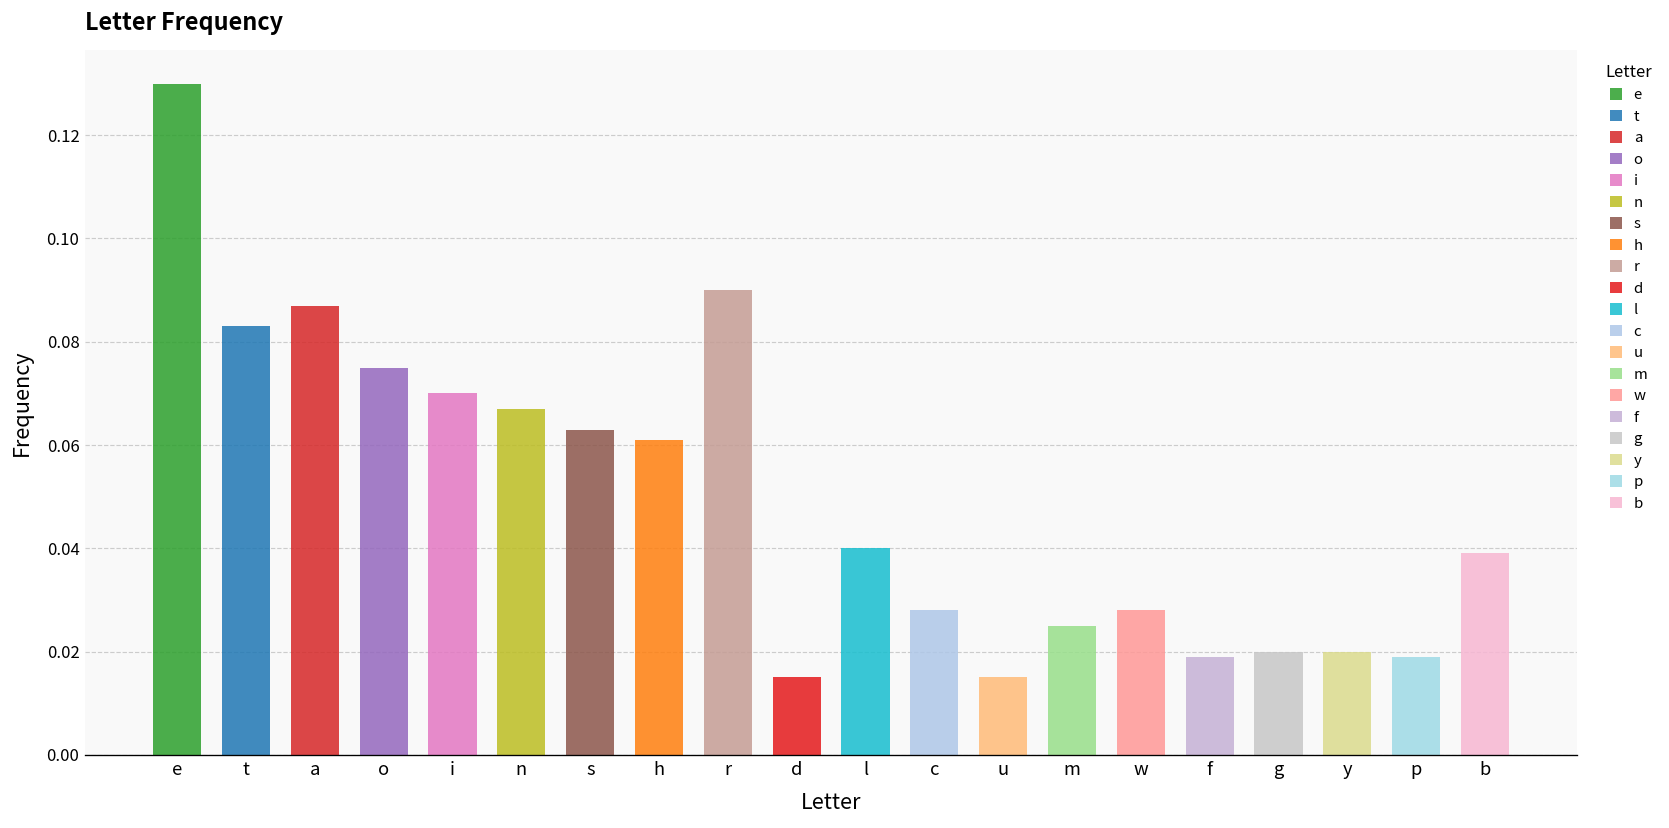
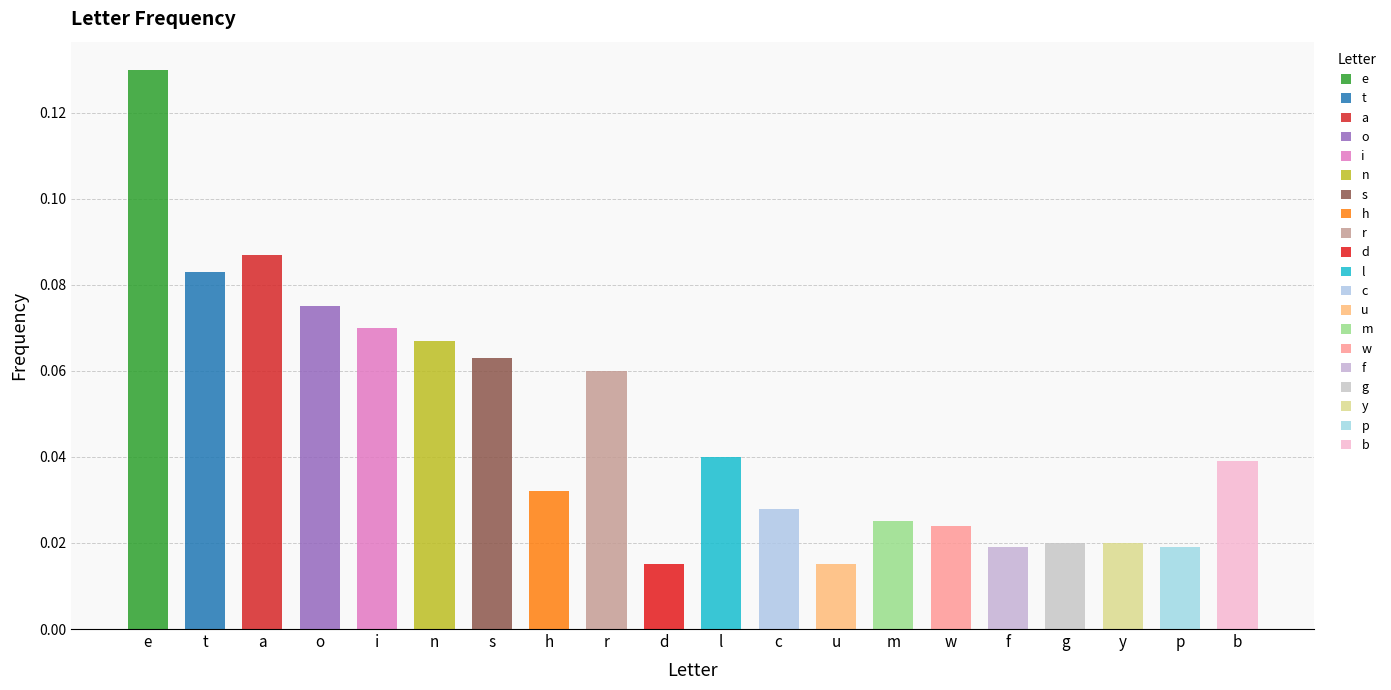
h: 0.061 -> 0.032
r: 0.09 -> 0.06
w: 0.028 -> 0.024
